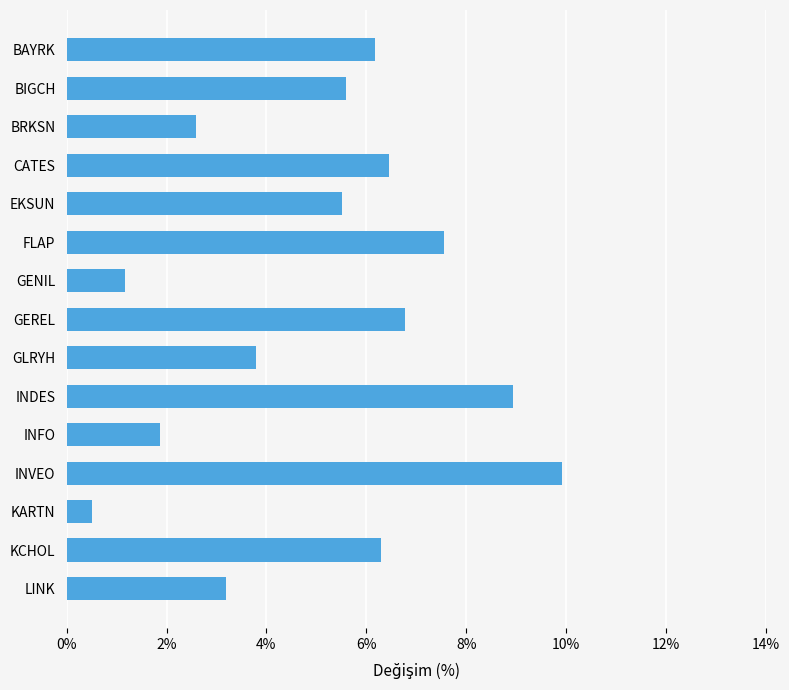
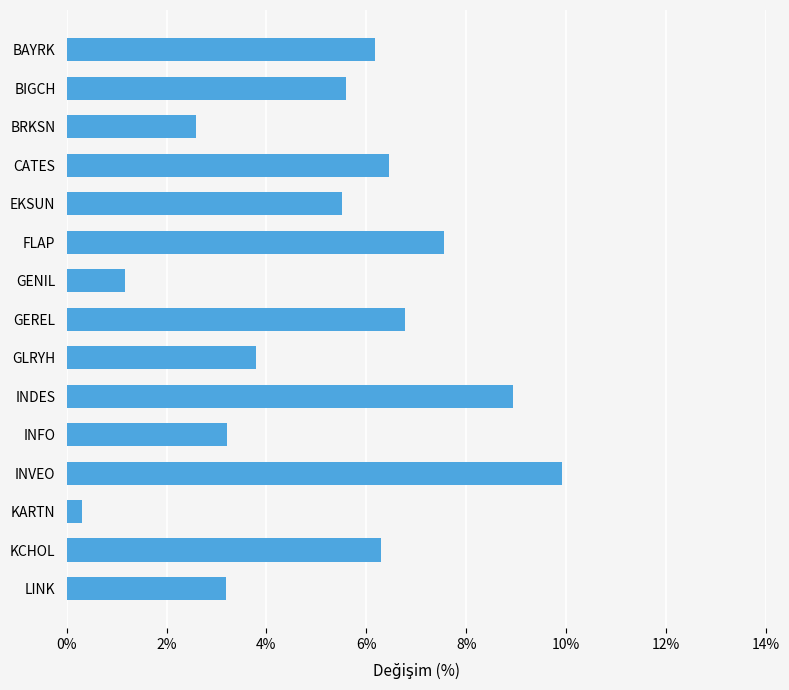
INFO: 1.9% -> 3.2%
KARTN: 0.5% -> 0.3%
